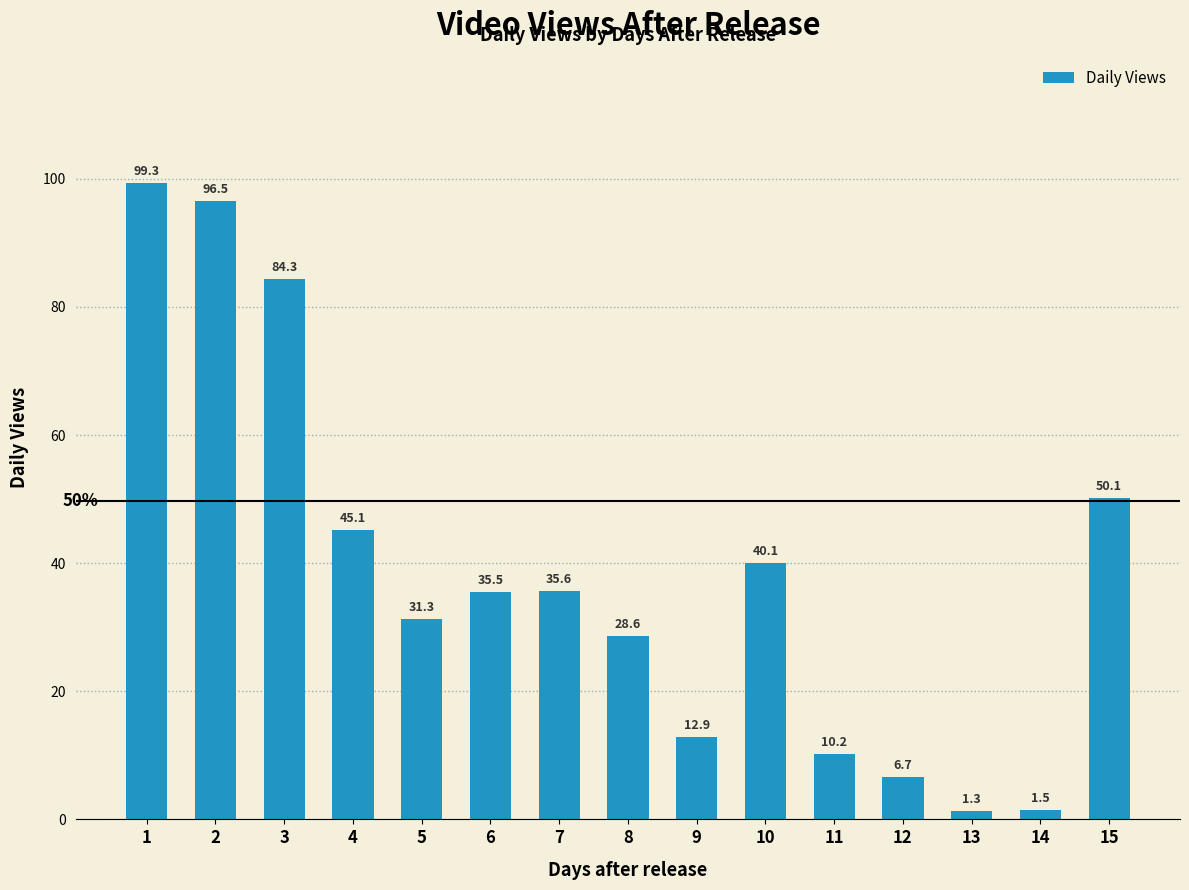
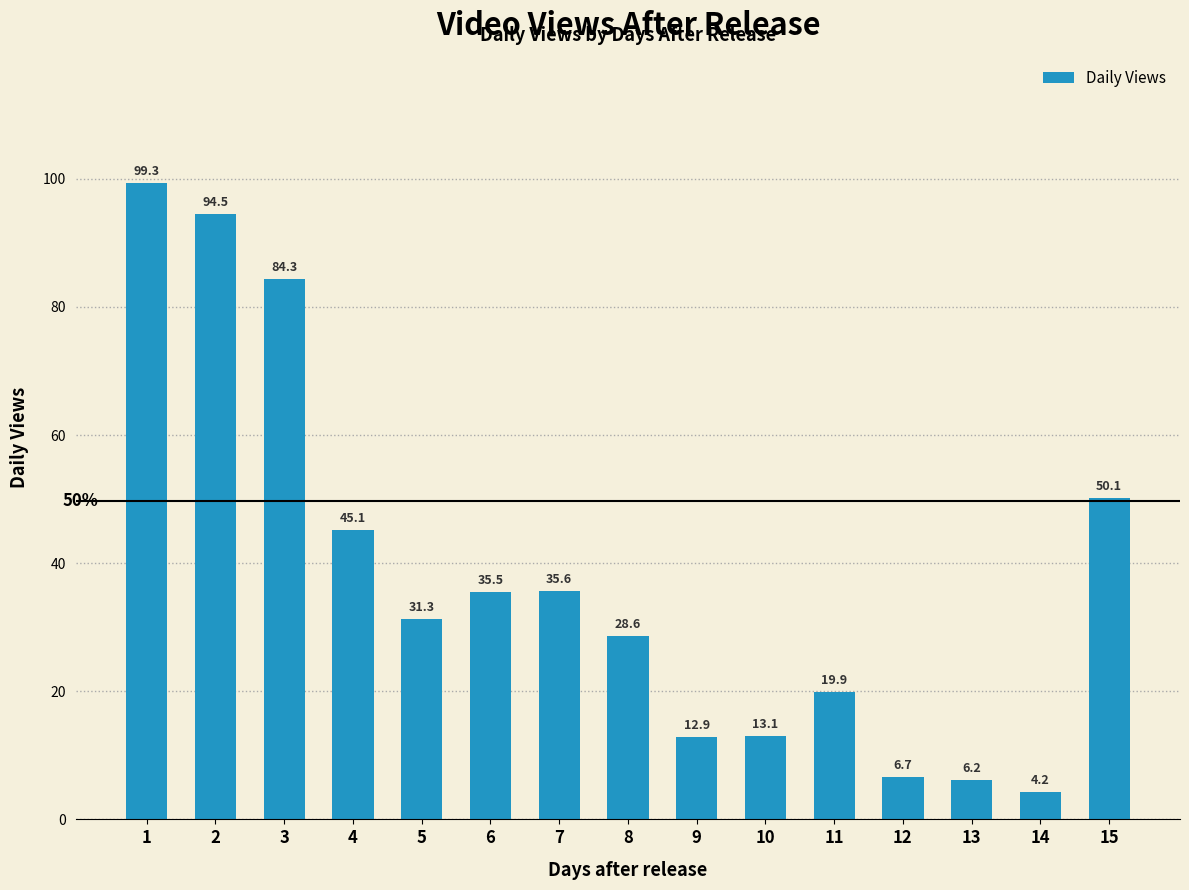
2: 96.5 -> 94.5
10: 40.1 -> 13.1
11: 10.2 -> 19.9
13: 1.3 -> 6.2
14: 1.5 -> 4.2
